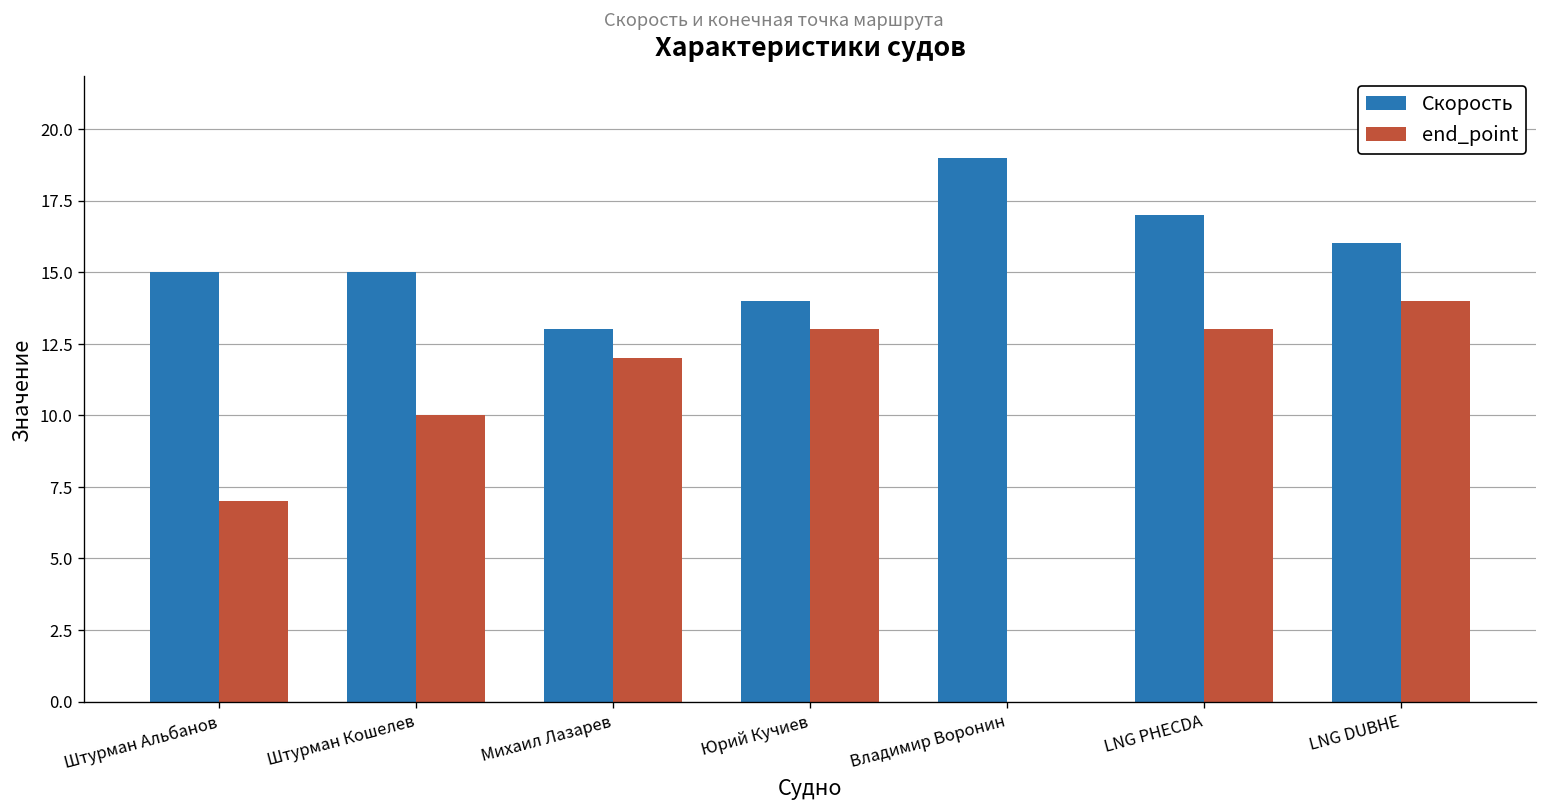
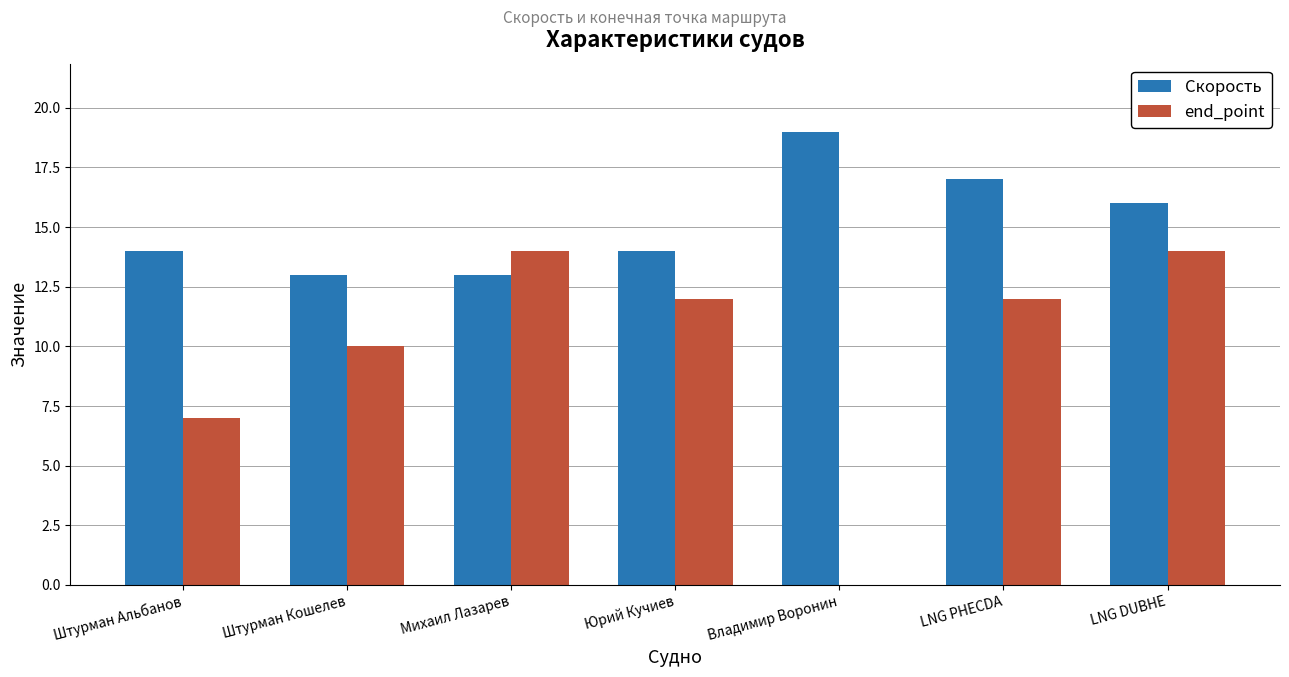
Скорость, Штурман Альбанов: 15 -> 14
Скорость, Штурман Кошелев: 15 -> 13
end_point, Михаил Лазарев: 12 -> 14
end_point, Юрий Кучиев: 13 -> 12
end_point, LNG PHECDA: 13 -> 12
